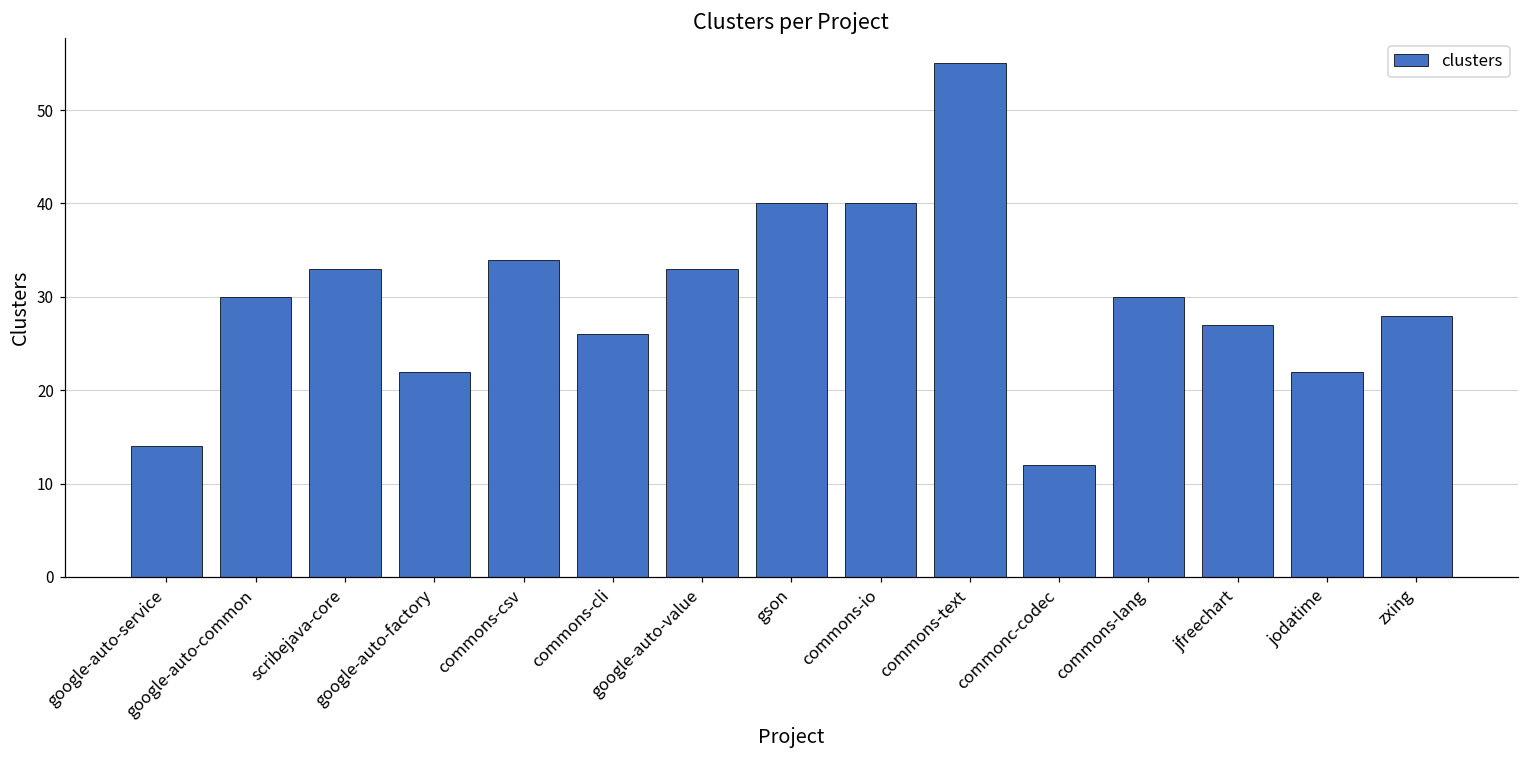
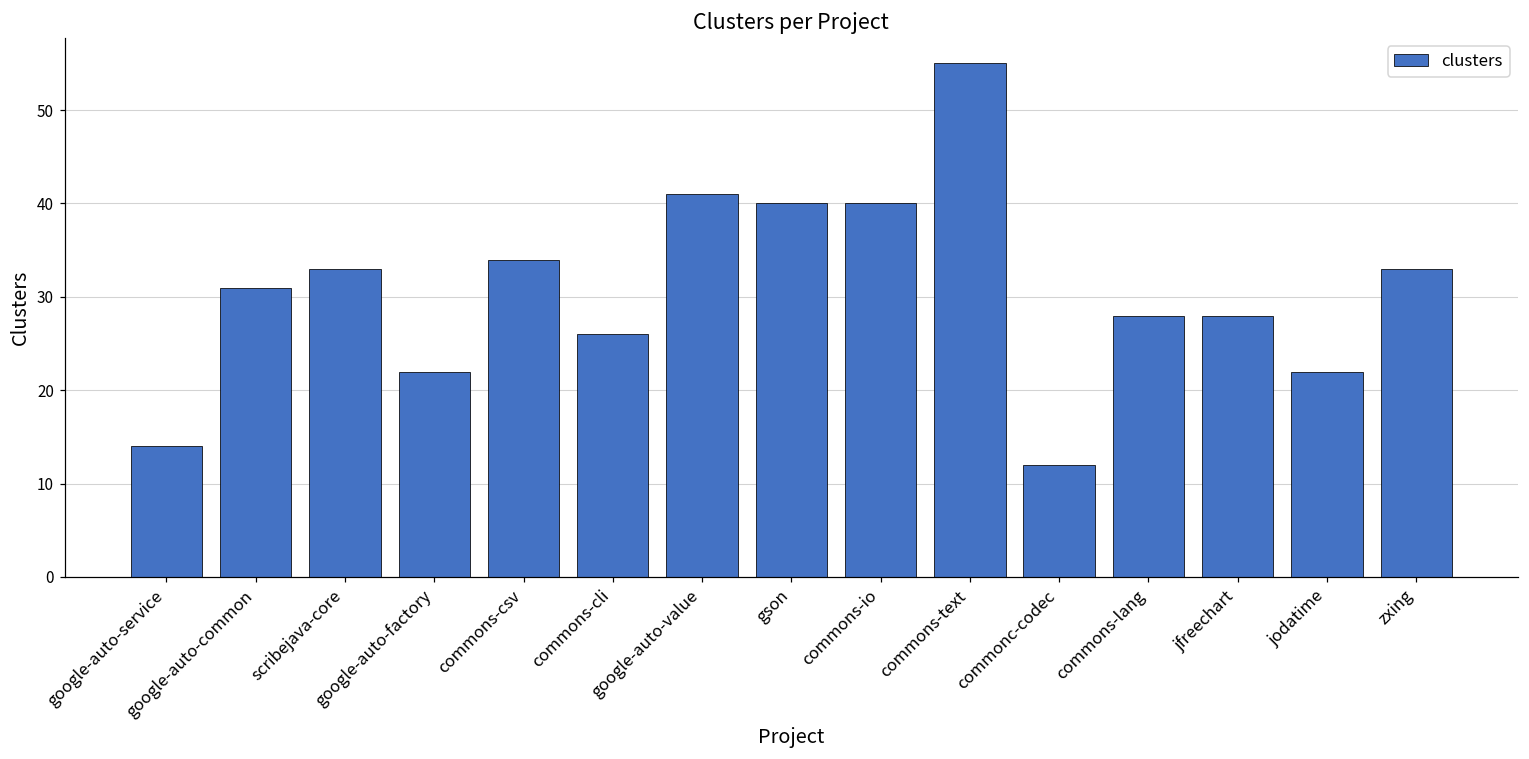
google-auto-common: 30 -> 31
google-auto-value: 33 -> 41
commons-lang: 30 -> 28
jfreechart: 27 -> 28
zxing: 28 -> 33
